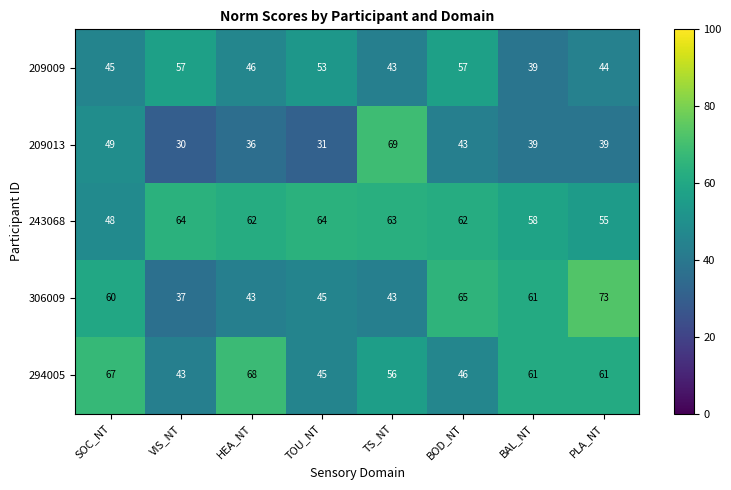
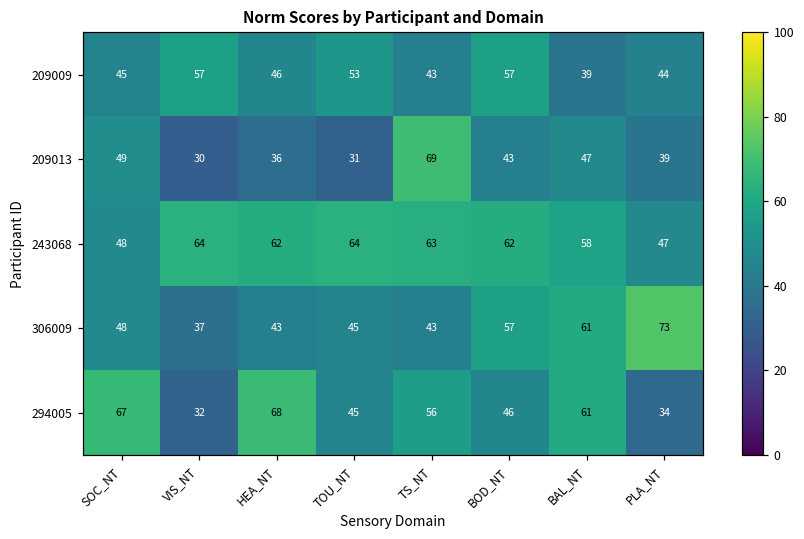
209013, BAL_NT: 39 -> 47
243068, PLA_NT: 55 -> 47
306009, SOC_NT: 60 -> 48
306009, BOD_NT: 65 -> 57
294005, VIS_NT: 43 -> 32
294005, PLA_NT: 61 -> 34
